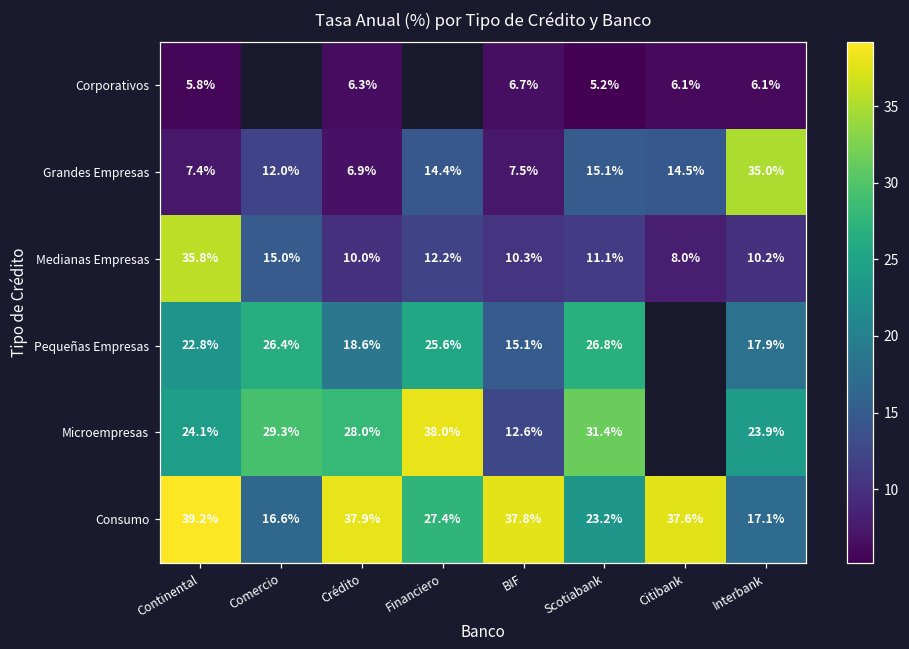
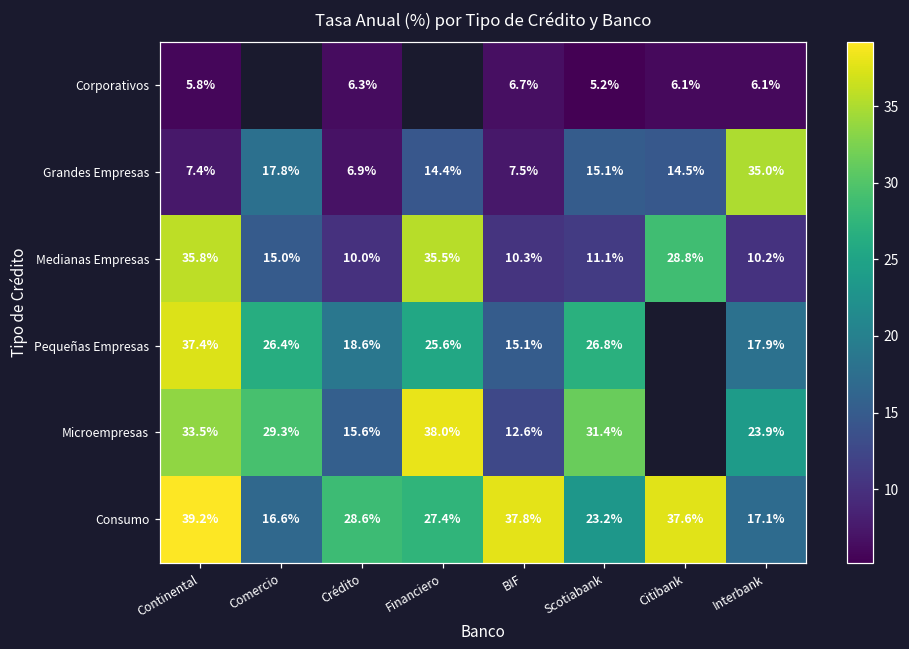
Grandes Empresas, Comercio: 12.0% -> 17.8%
Medianas Empresas, Financiero: 12.2% -> 35.5%
Medianas Empresas, Citibank: 8.0% -> 28.8%
Pequeñas Empresas, Continental: 22.8% -> 37.4%
Microempresas, Continental: 24.1% -> 33.5%
Microempresas, Crédito: 28.0% -> 15.6%
Consumo, Crédito: 37.9% -> 28.6%
